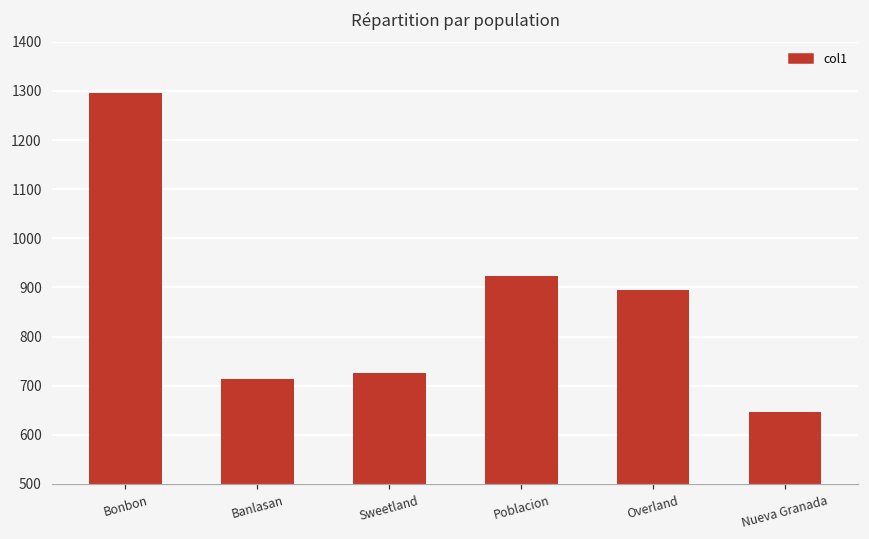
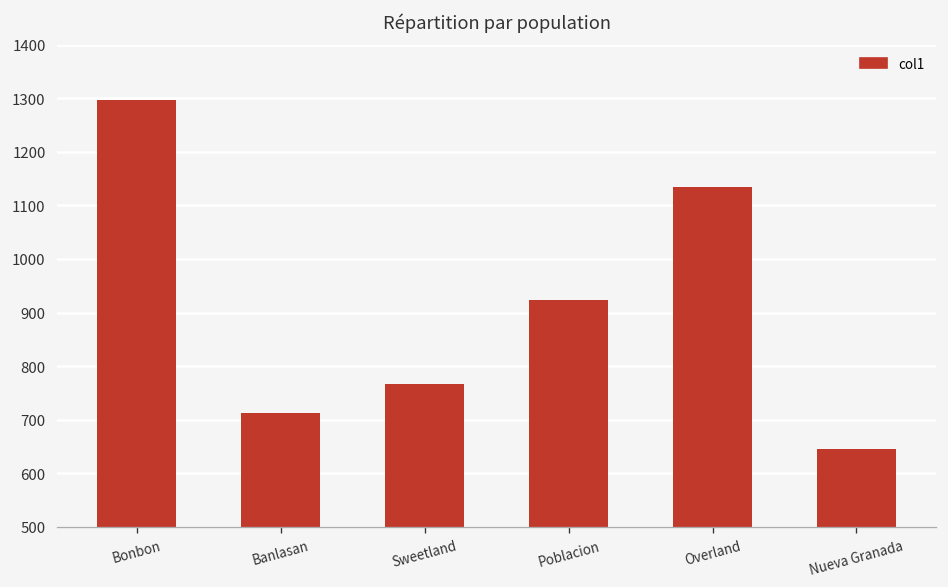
Sweetland: 730 -> 770
Overland: 890 -> 1130
